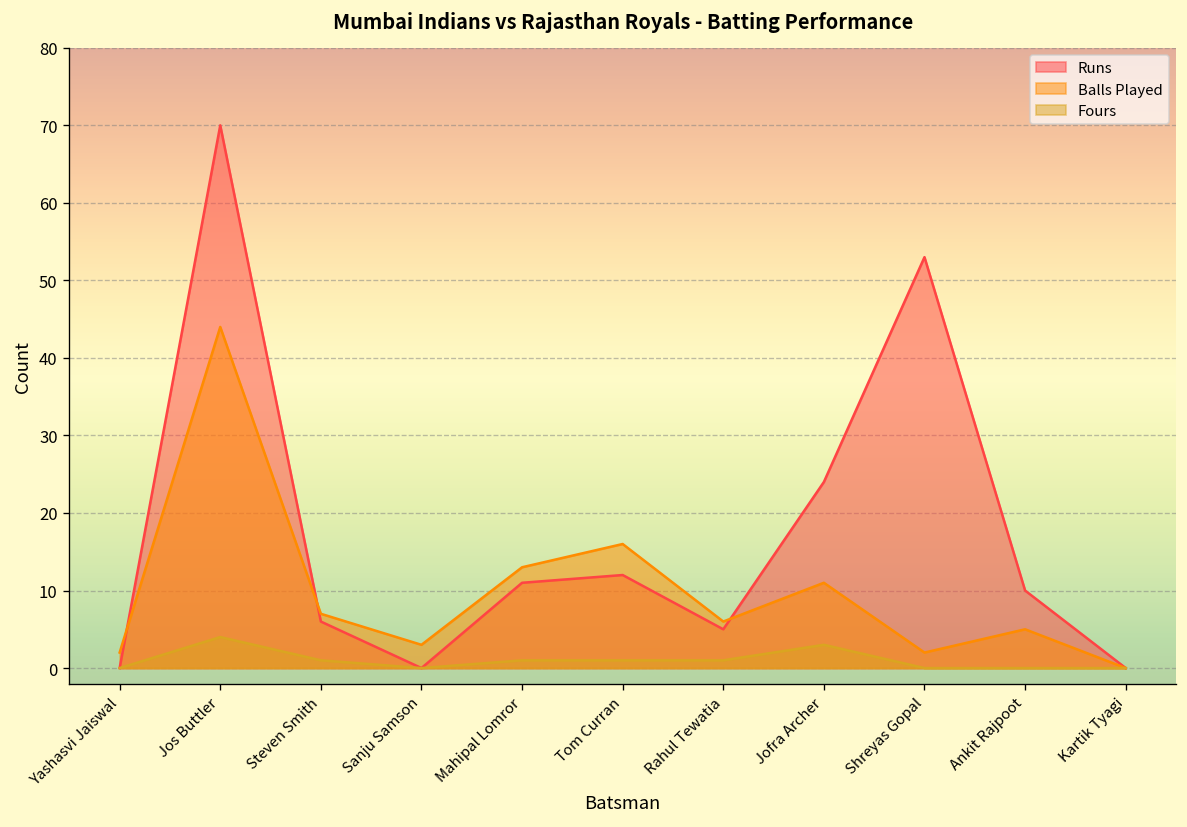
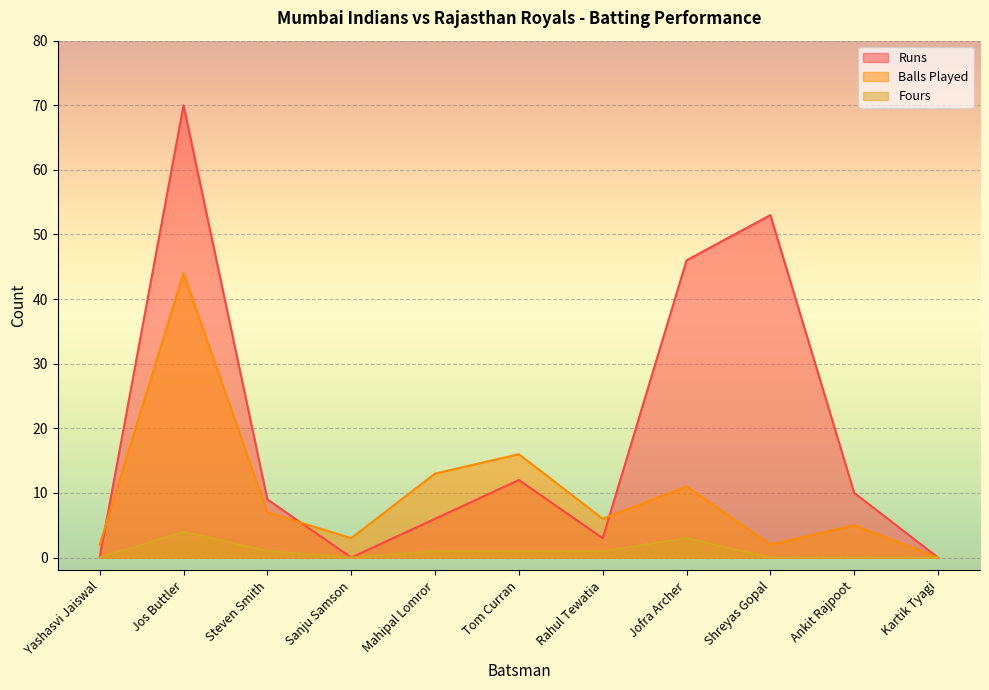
Runs, Steven Smith: 6 -> 9
Runs, Mahipal Lomror: 11 -> 6
Runs, Rahul Tewatia: 5 -> 3
Runs, Jofra Archer: 24 -> 46
